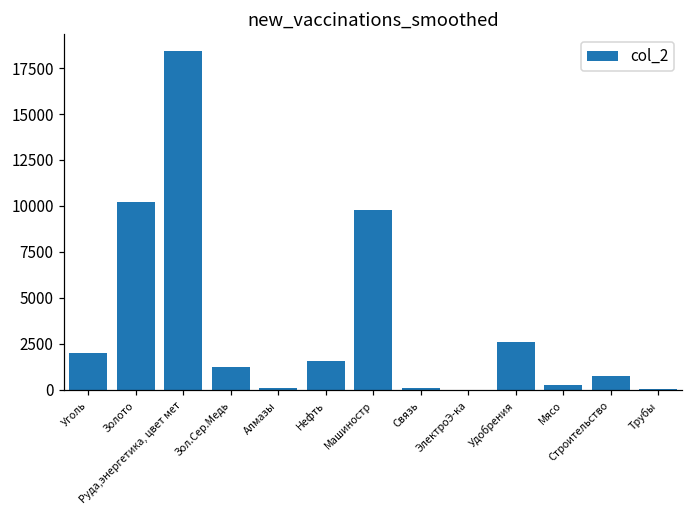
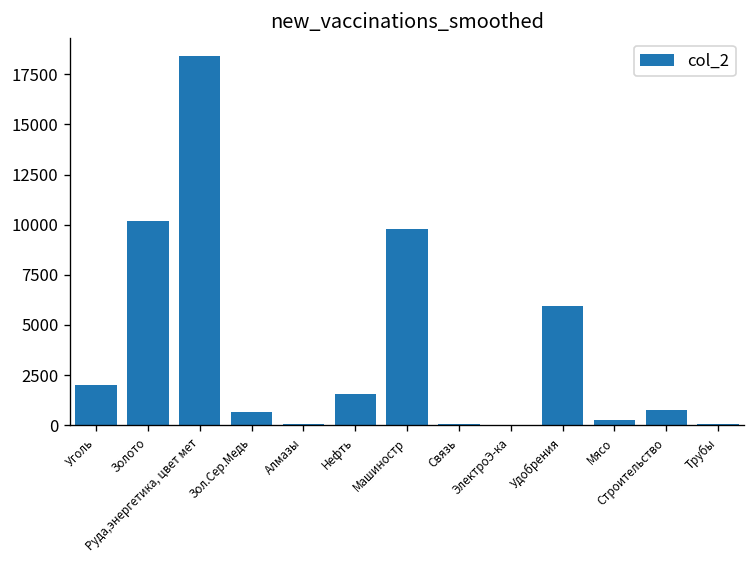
Зол.Сер.Медь: 1200 -> 700
Удобрения: 2600 -> 6000
